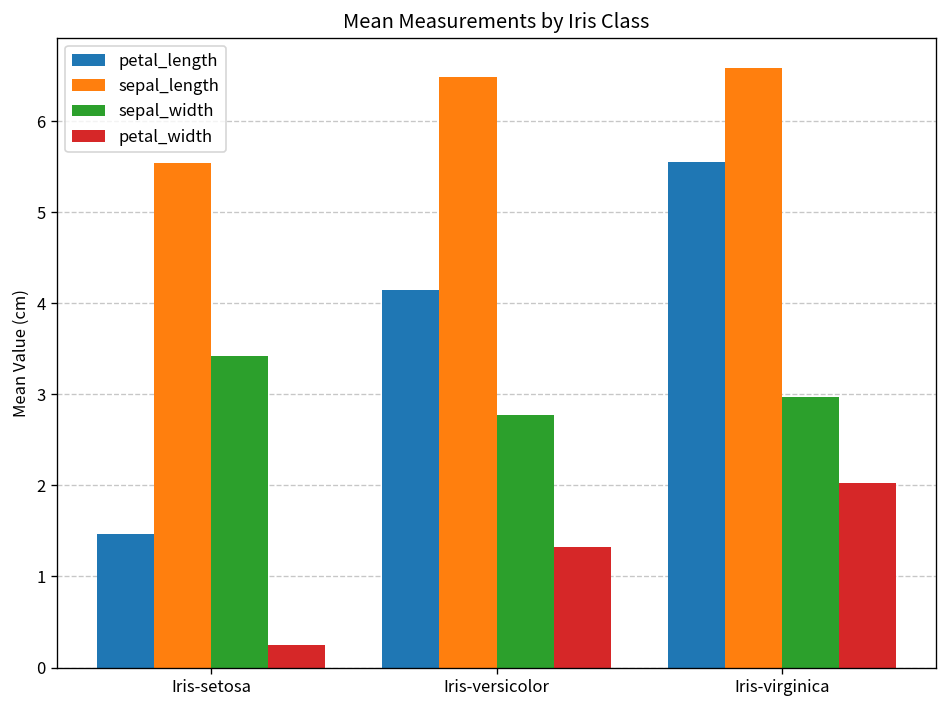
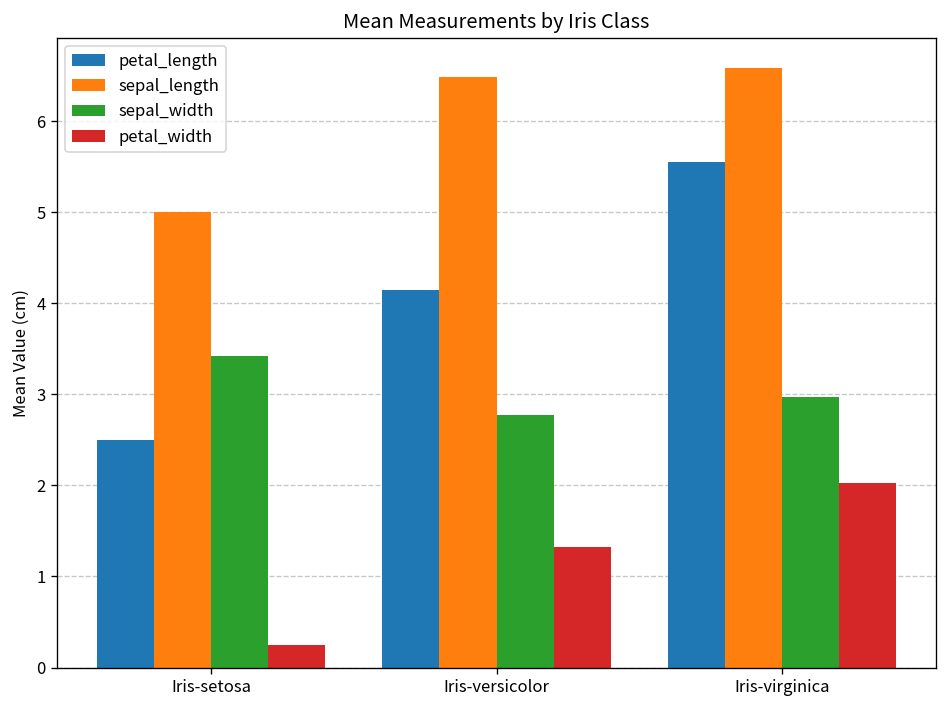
petal_length, Iris-setosa: 1.5 -> 2.5
sepal_length, Iris-setosa: 5.5 -> 5.0
